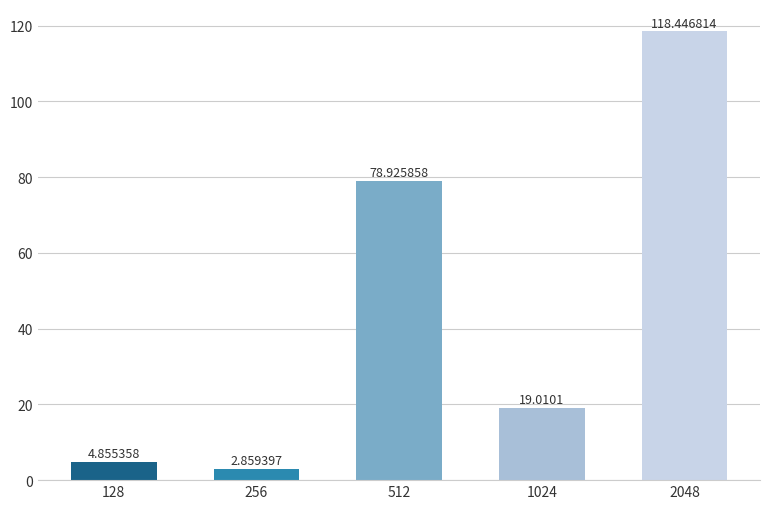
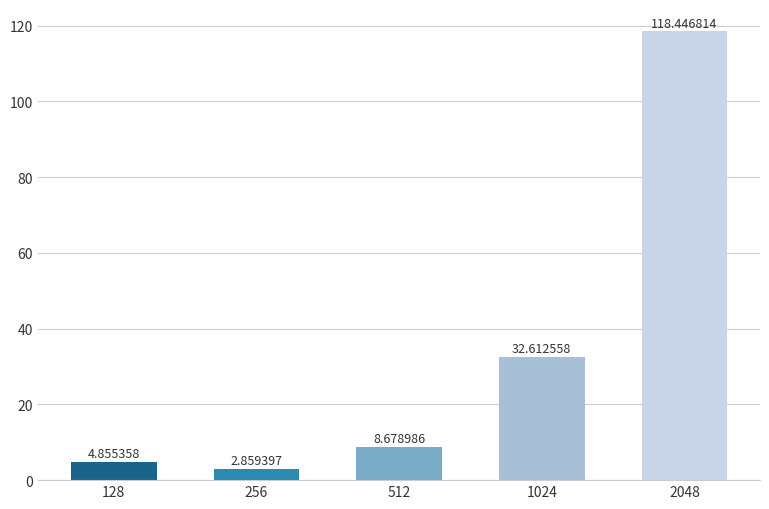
512: 78.925858 -> 8.678986
1024: 19.0101 -> 32.612558
